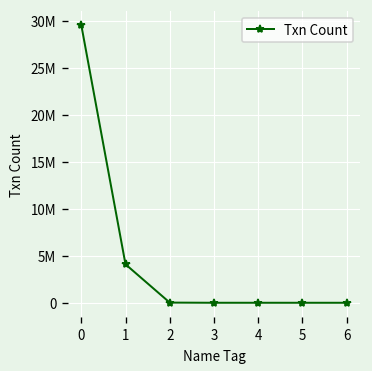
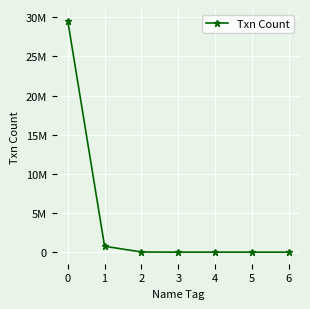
1: 4000000 -> 1000000
